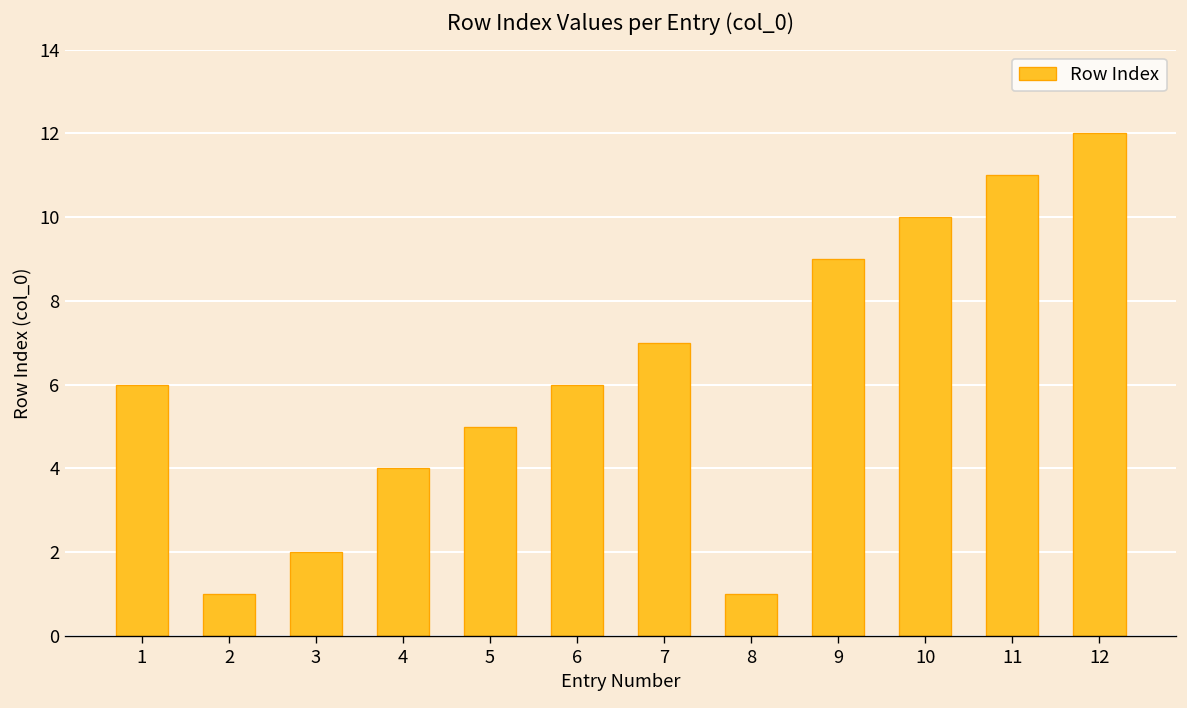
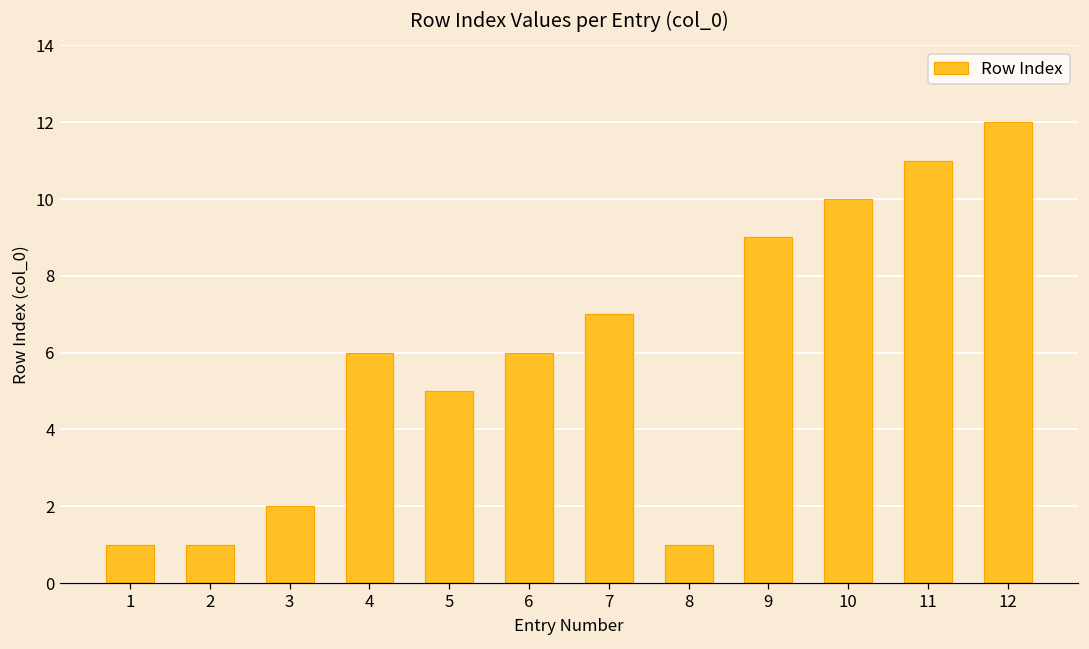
1: 6 -> 1
4: 4 -> 6
